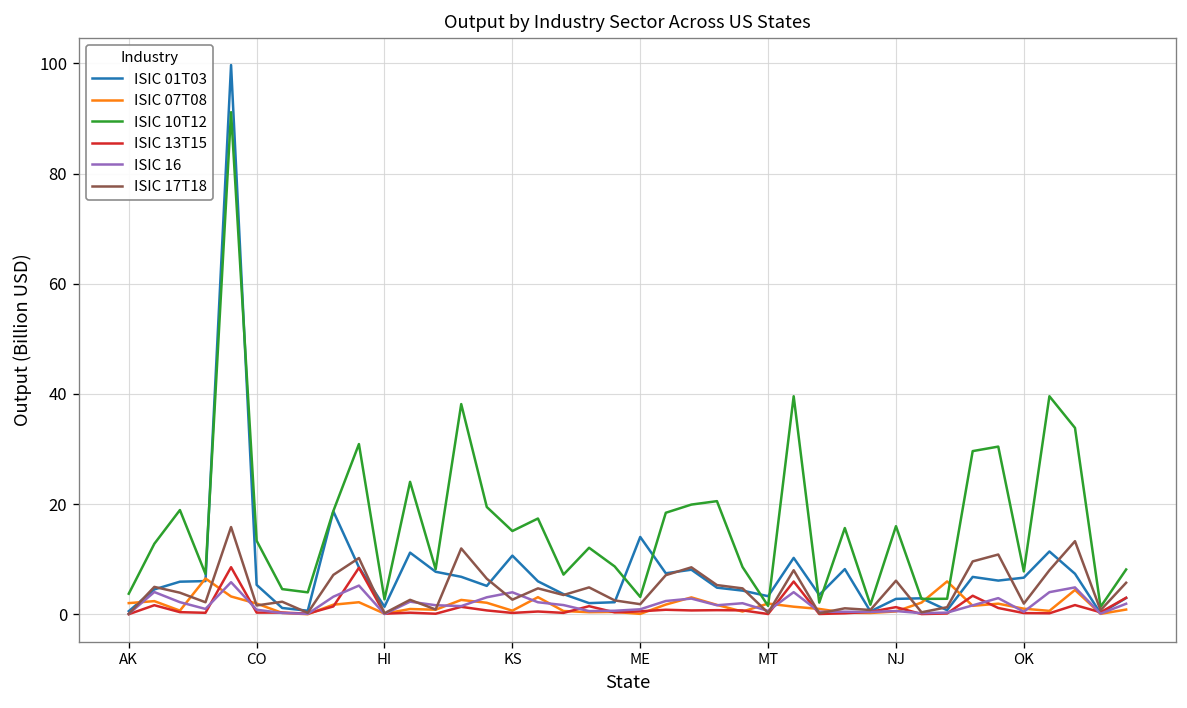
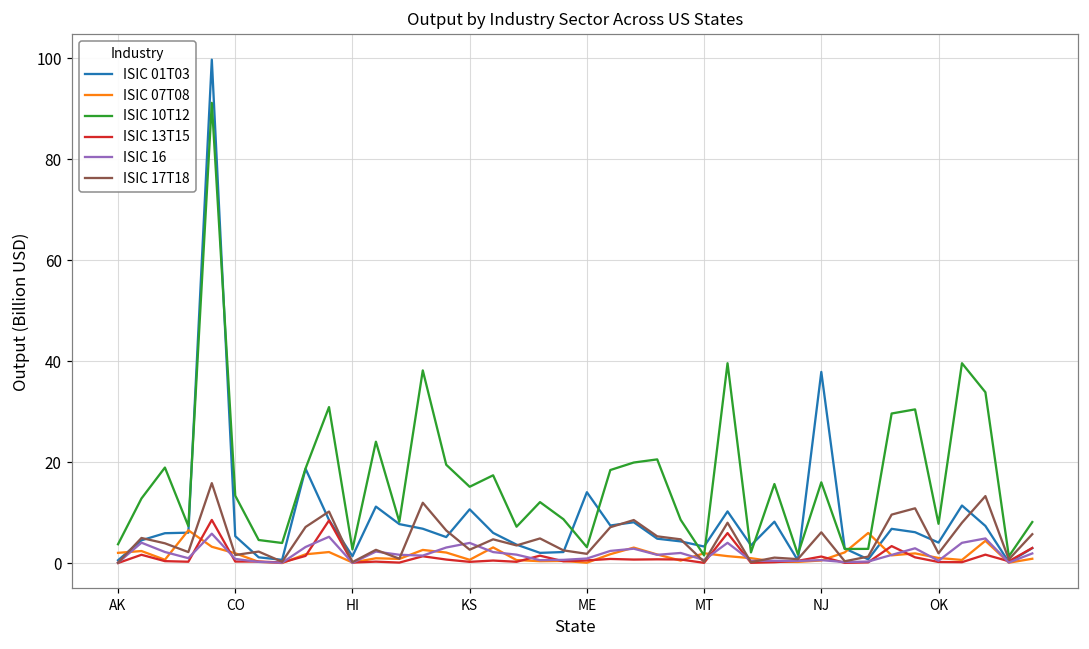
ISIC 01T03, NJ: 3 -> 38
ISIC 01T03, OK: 7 -> 4
